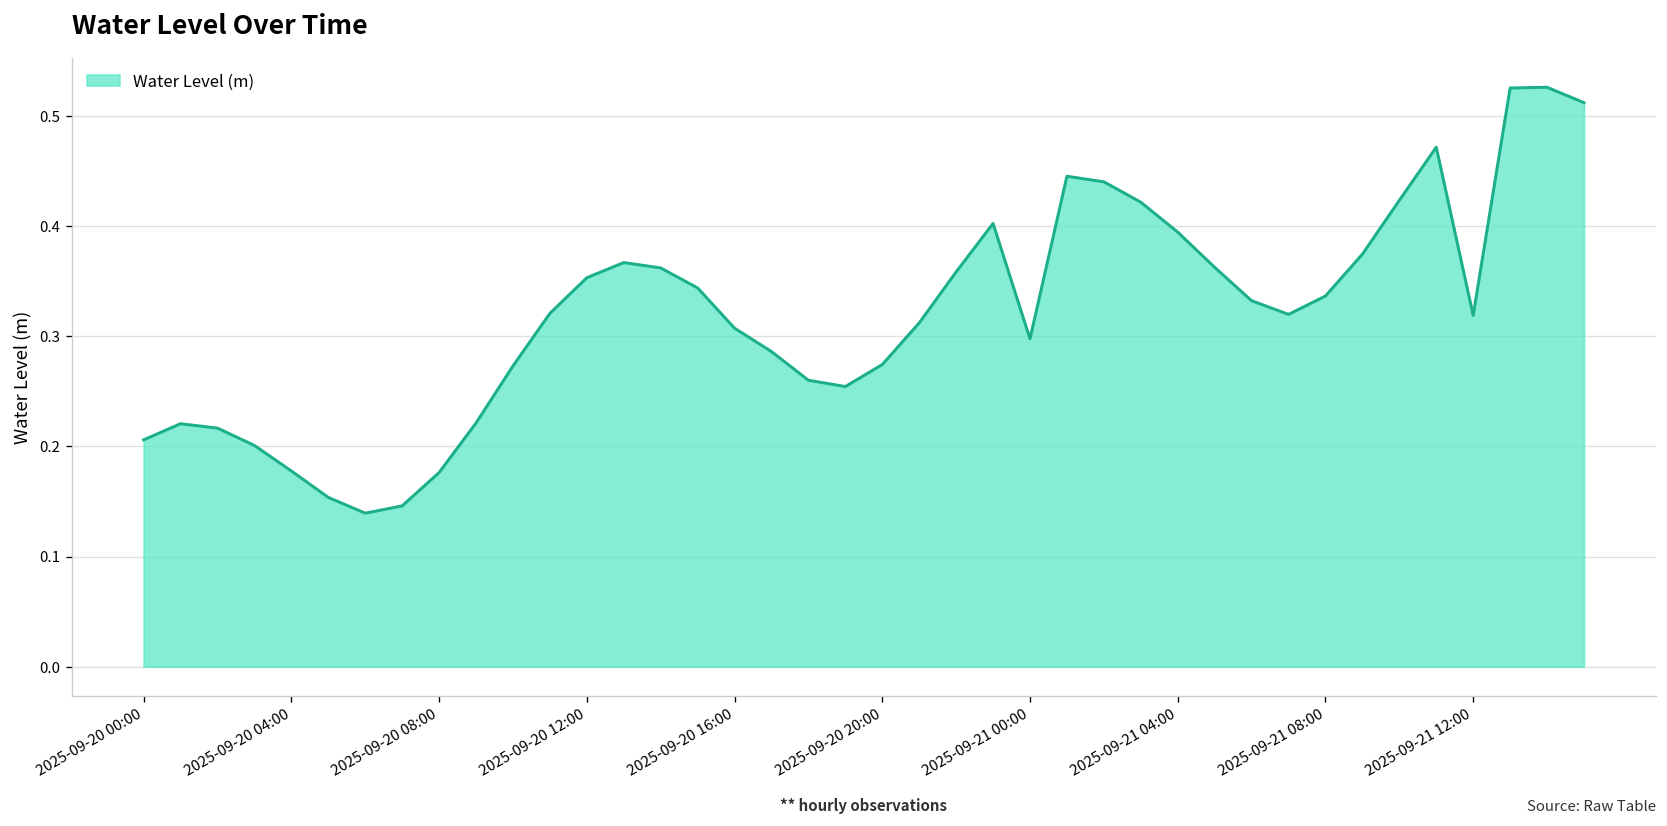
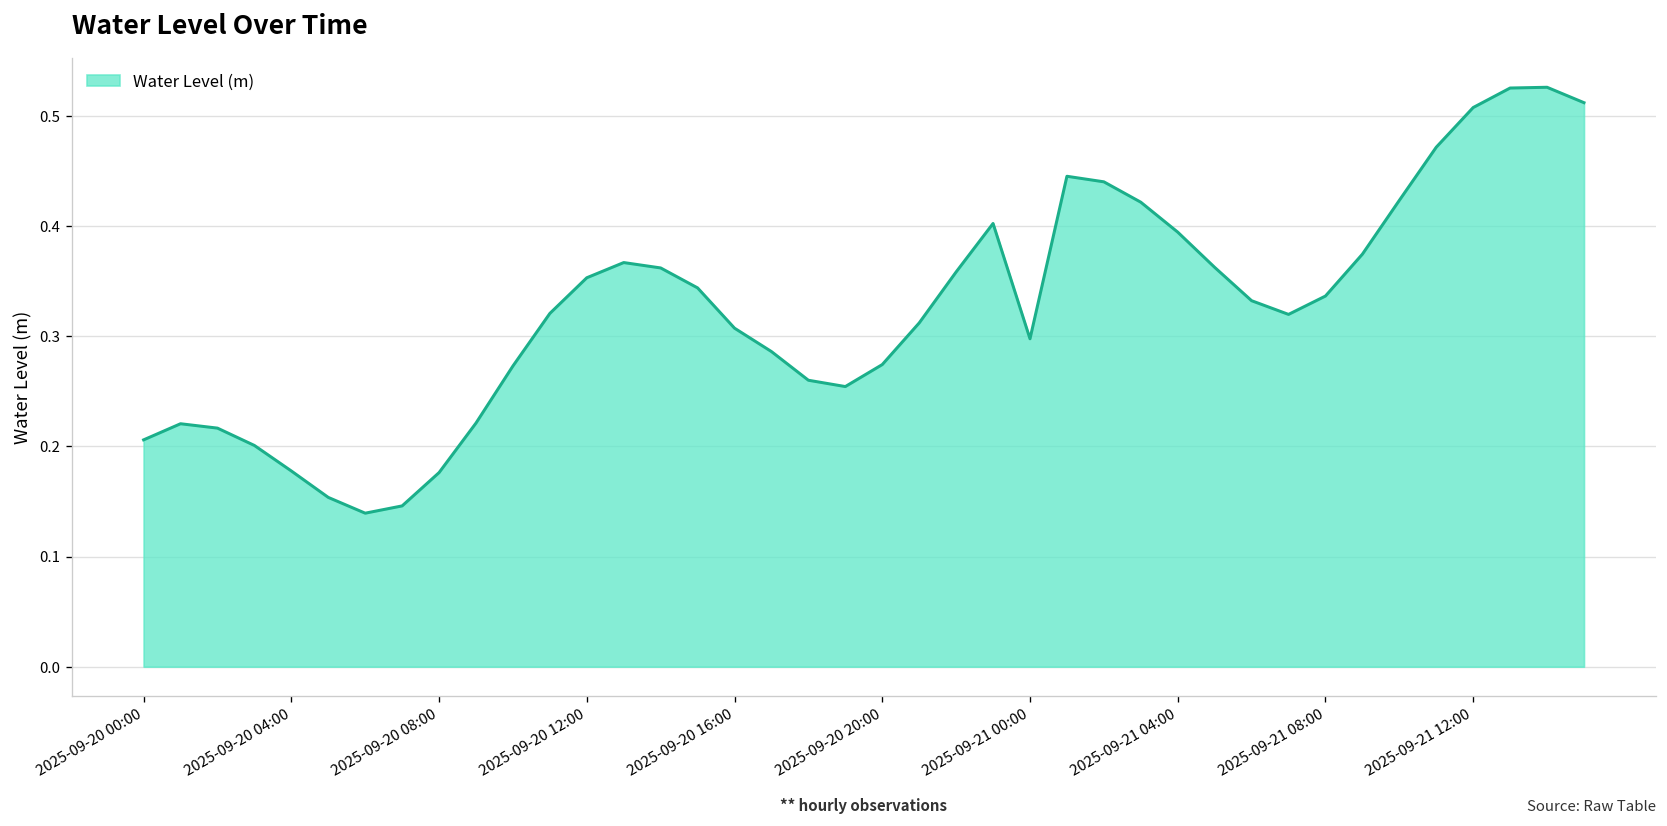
2025-09-21 12:00: 0.32 -> 0.51
